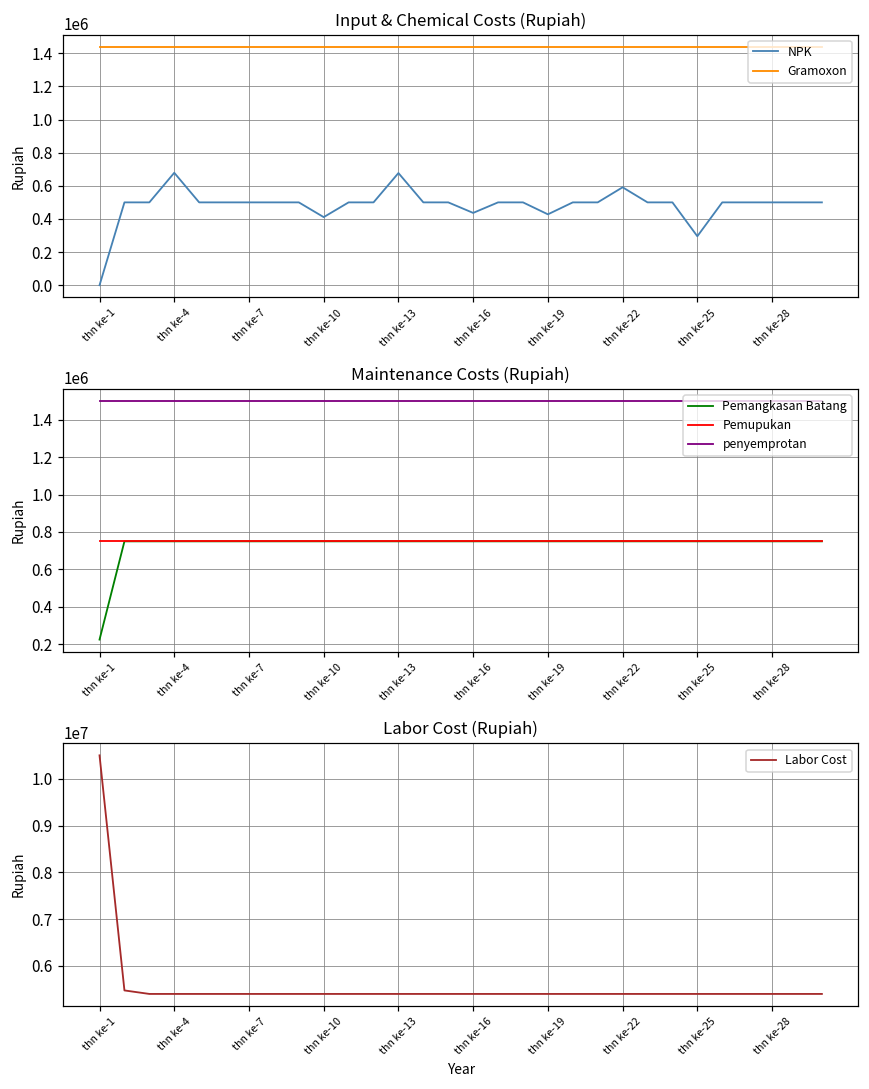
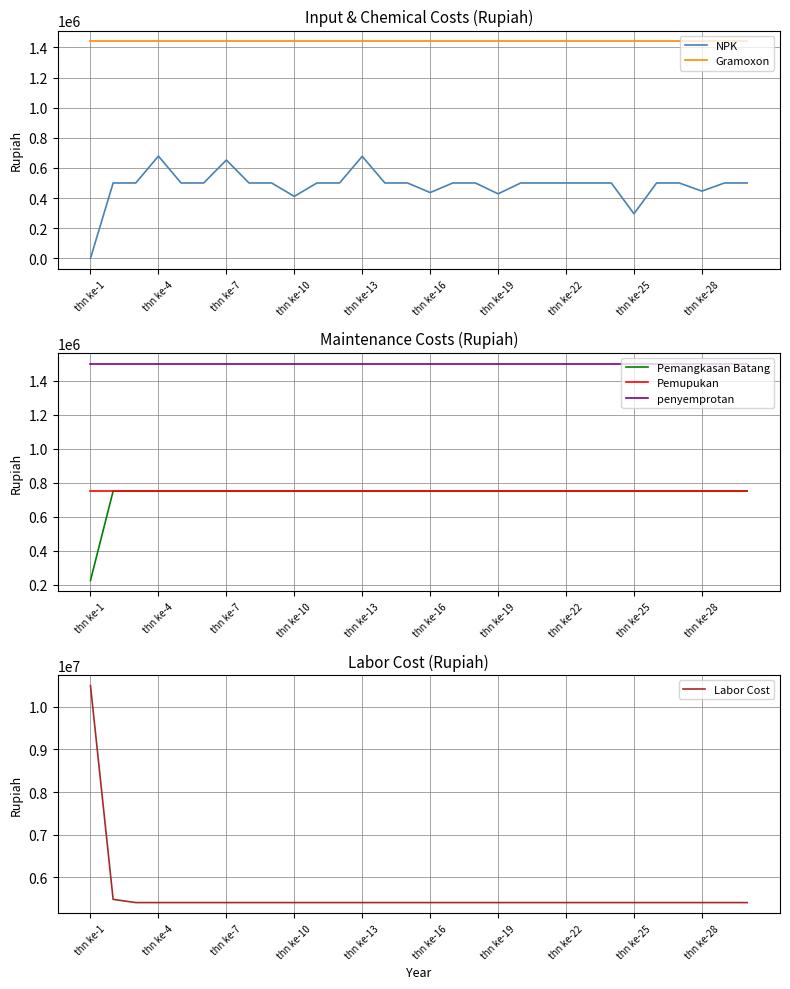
Input & Chemical Costs (Rupiah), NPK, thn ke-7: 500000 -> 650000
Input & Chemical Costs (Rupiah), NPK, thn ke-22: 590000 -> 500000
Input & Chemical Costs (Rupiah), NPK, thn ke-28: 500000 -> 450000
